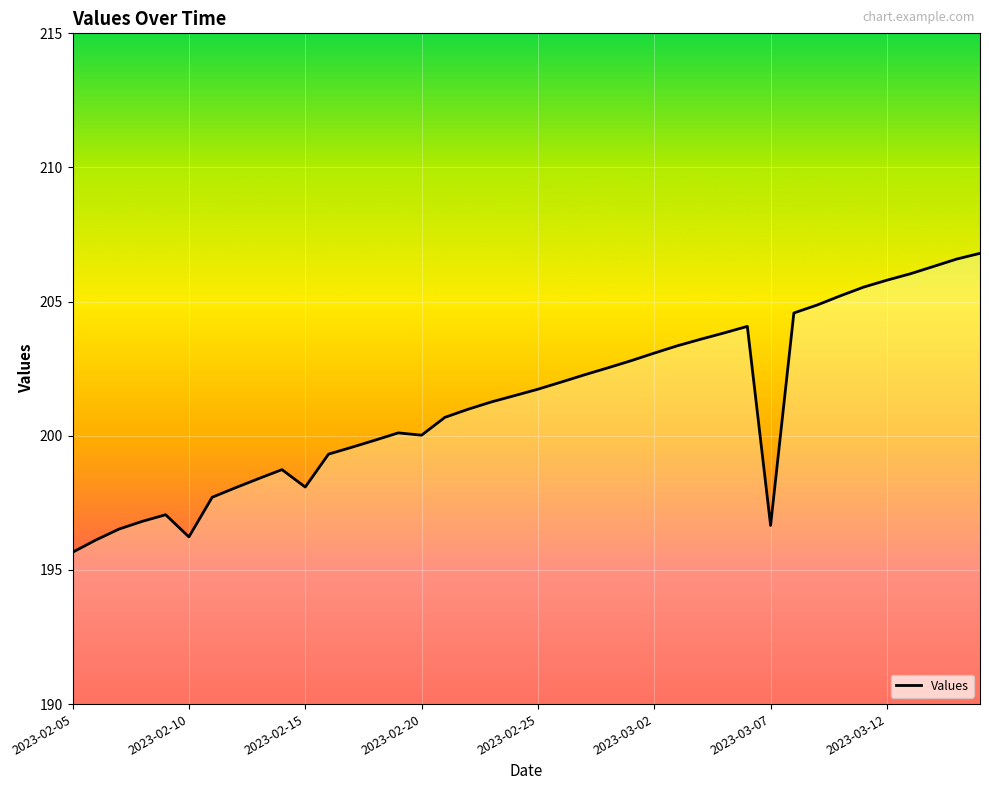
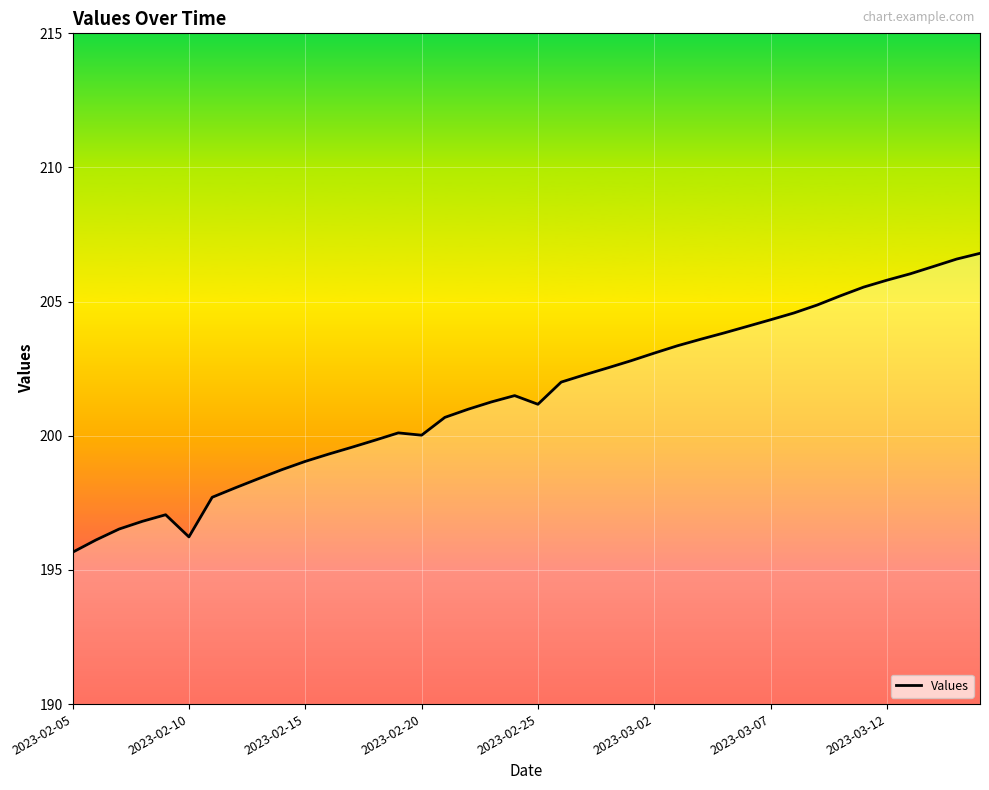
2023-02-15: 198.1 -> 199.0
2023-02-25: 201.7 -> 201.2
2023-03-07: 196.7 -> 204.3
